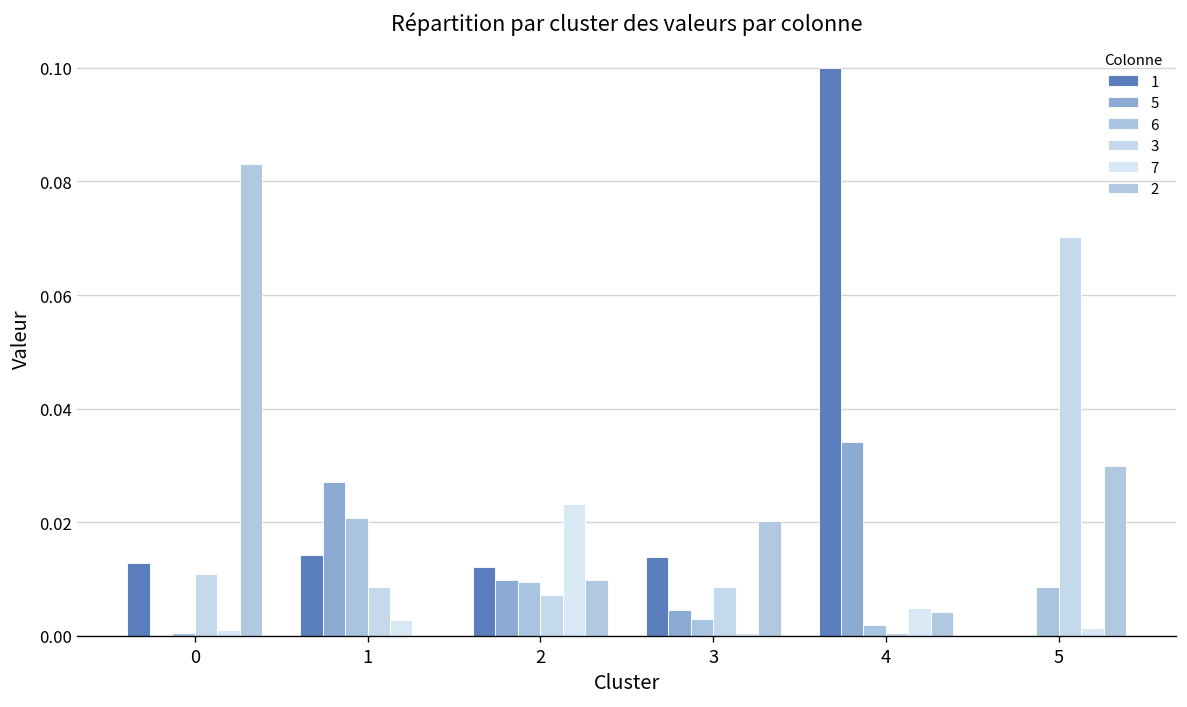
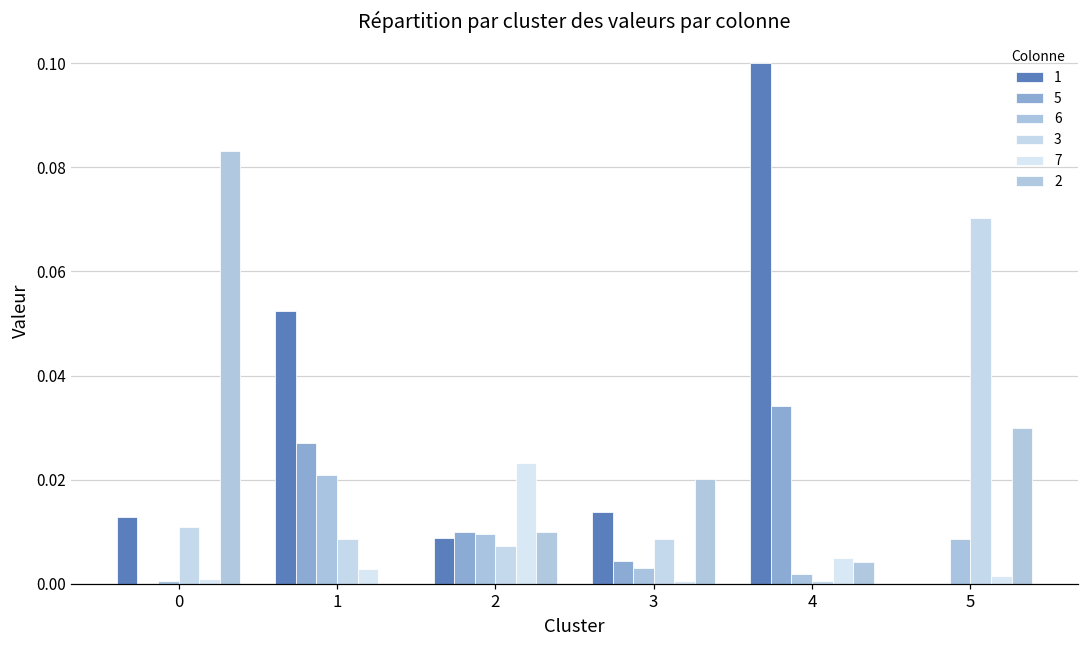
1, 1: 0.014 -> 0.052
1, 2: 0.012 -> 0.009
